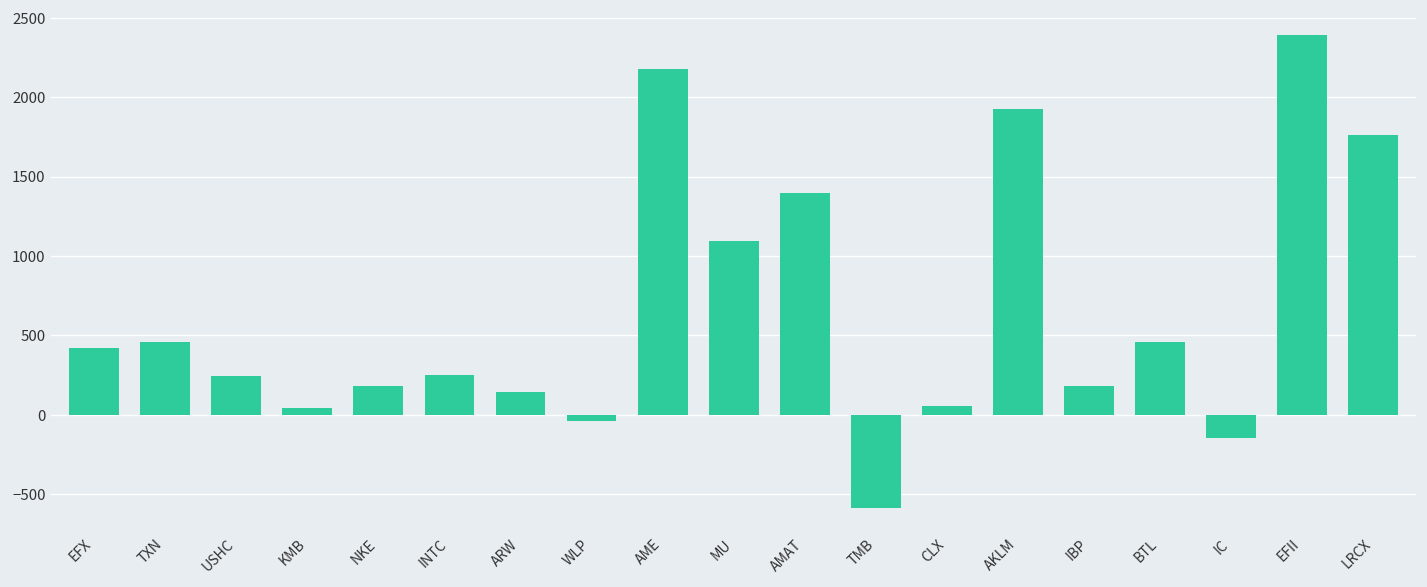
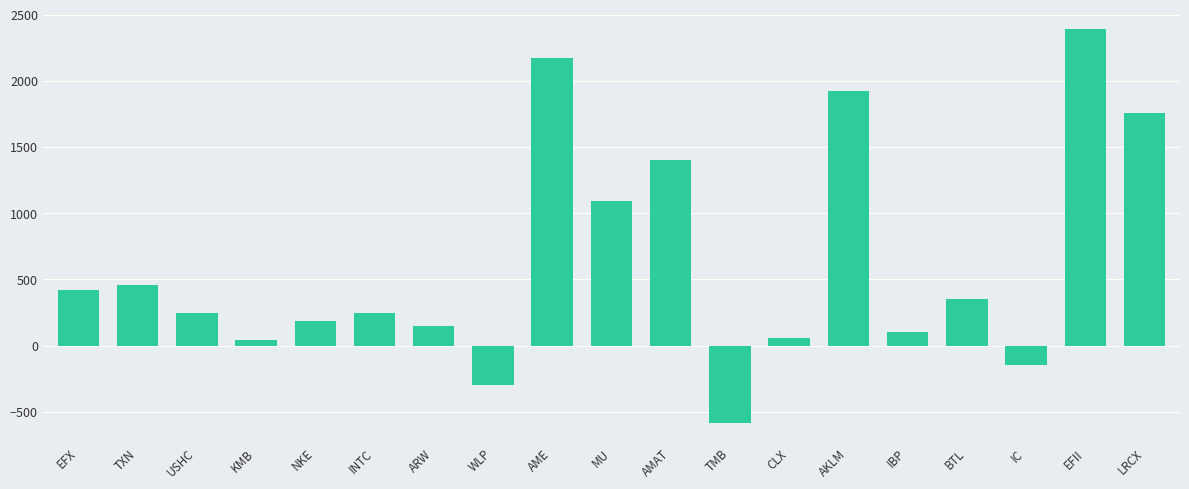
WLP: -40 -> -300
IBP: 180 -> 100
BTL: 460 -> 350
